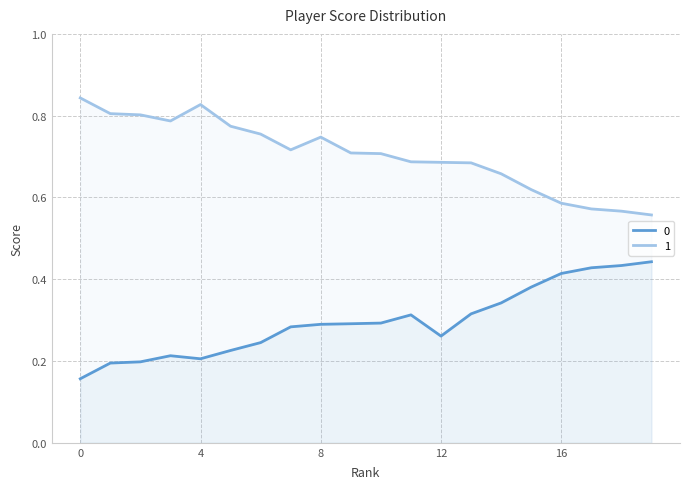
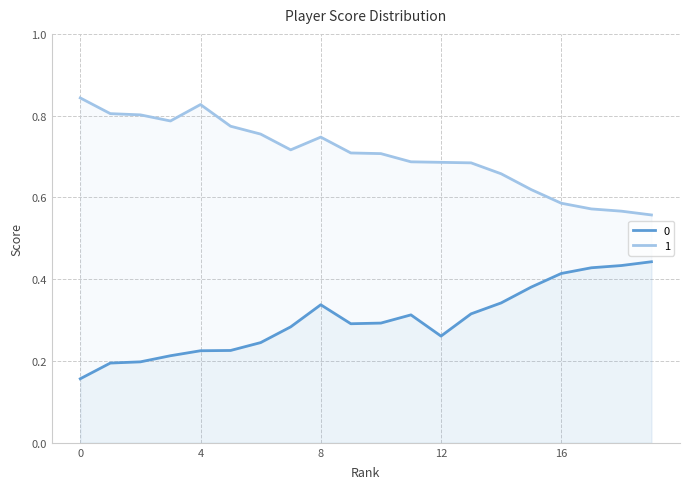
0, 4: 0.21 -> 0.23
0, 8: 0.29 -> 0.34
